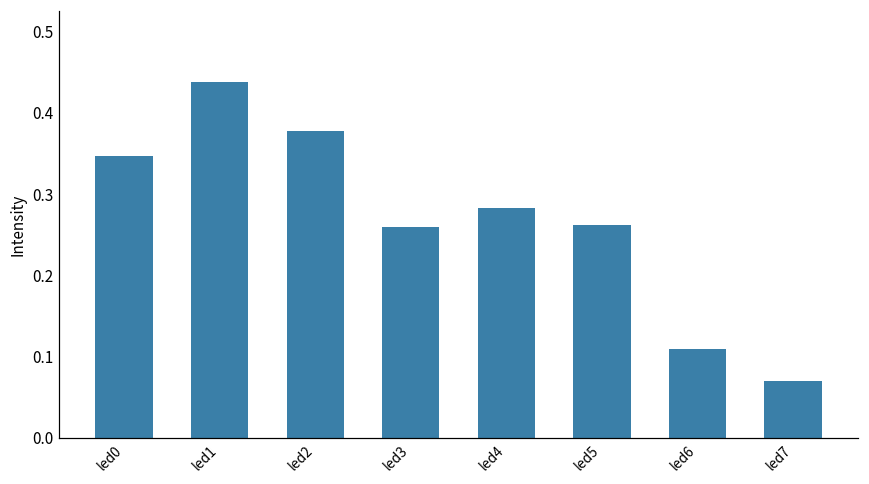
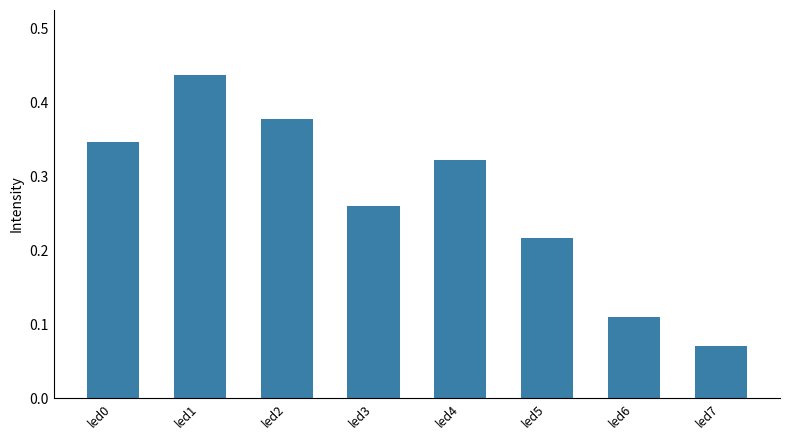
led4: 0.28 -> 0.32
led5: 0.26 -> 0.22
